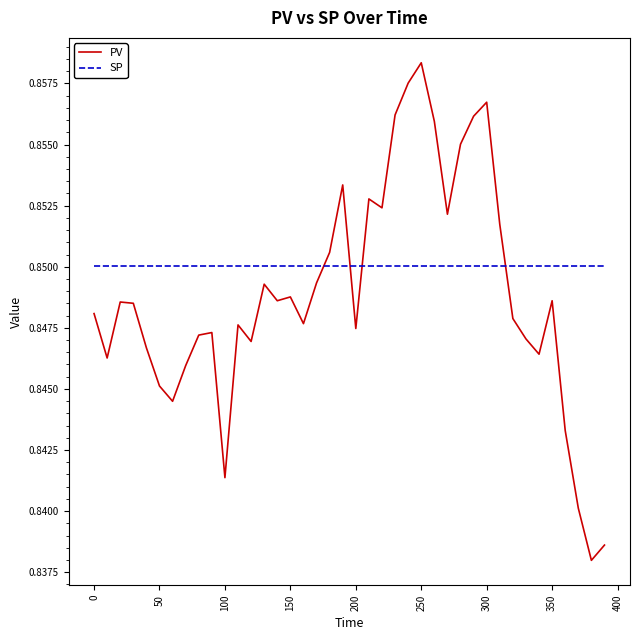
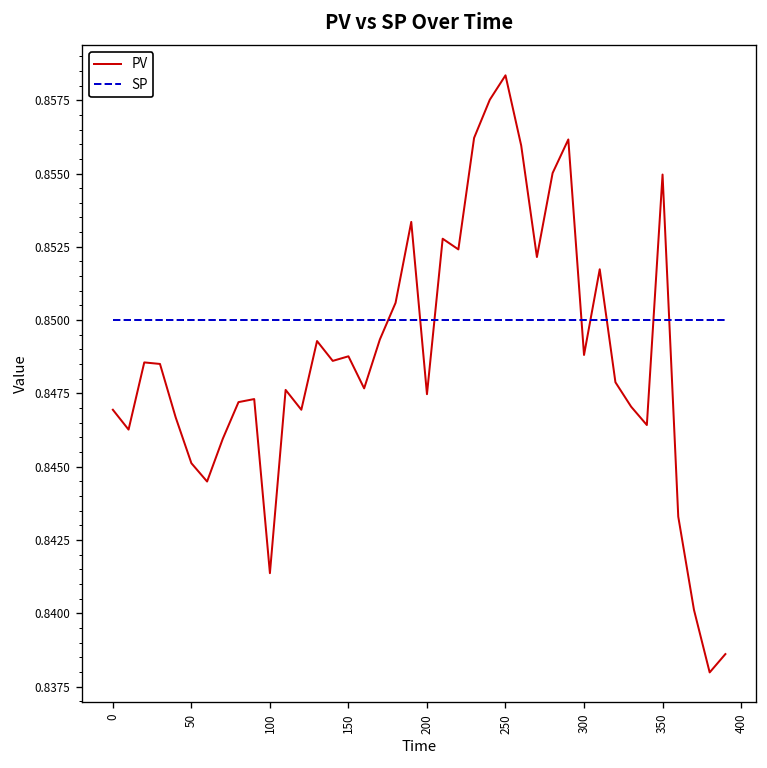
PV, 0: 0.8481 -> 0.8469
PV, 300: 0.8567 -> 0.8488
PV, 350: 0.8486 -> 0.8550
